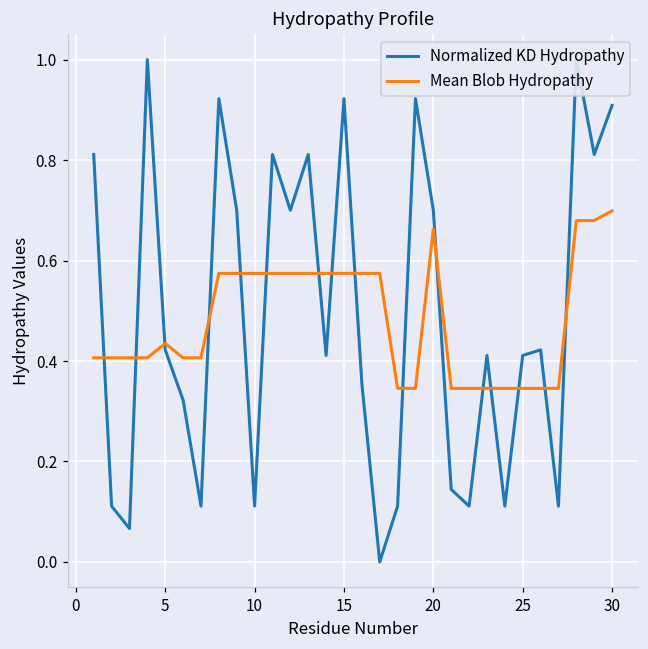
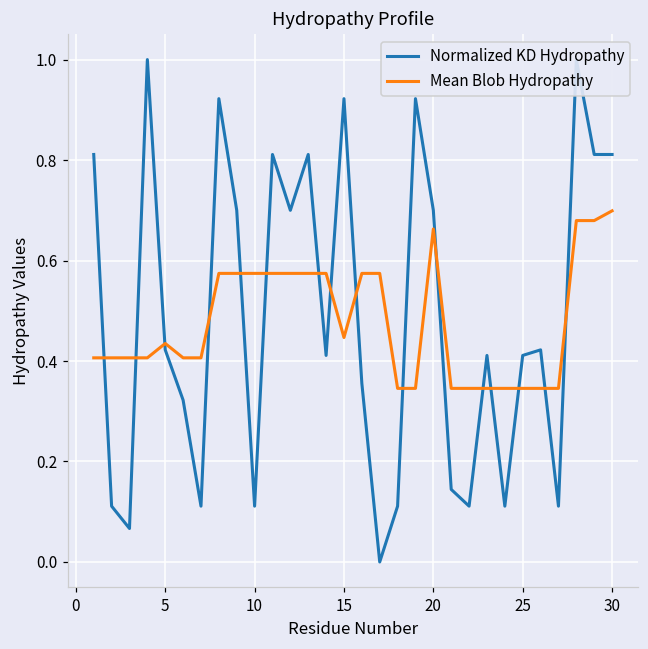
Mean Blob Hydropathy, 15: 0.57 -> 0.45
Normalized KD Hydropathy, 30: 0.91 -> 0.81
